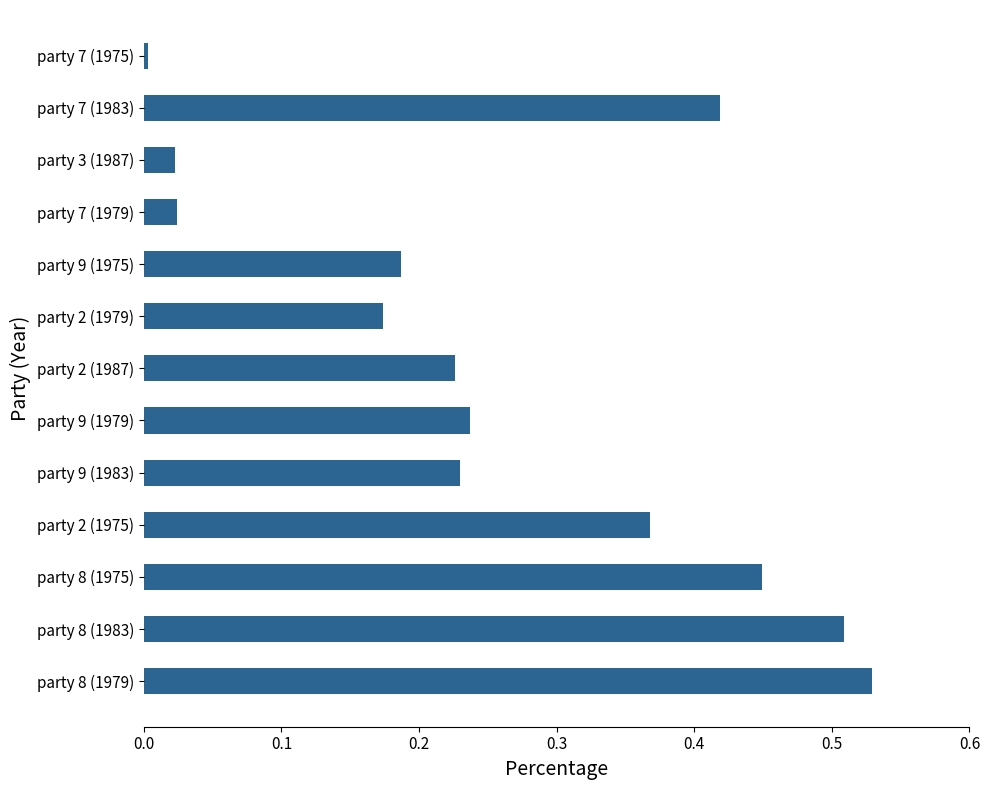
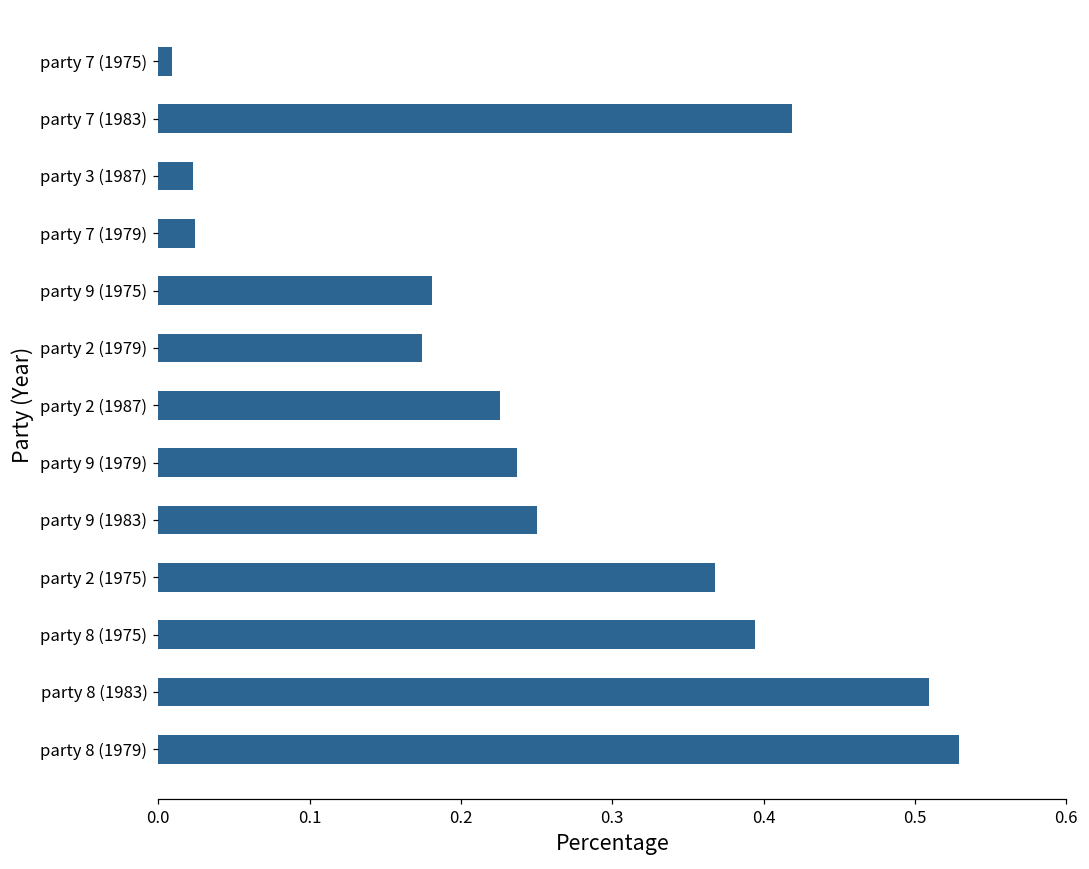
party 7 (1975): 0.003 -> 0.009
party 9 (1975): 0.187 -> 0.181
party 9 (1983): 0.23 -> 0.25
party 8 (1975): 0.449 -> 0.394
